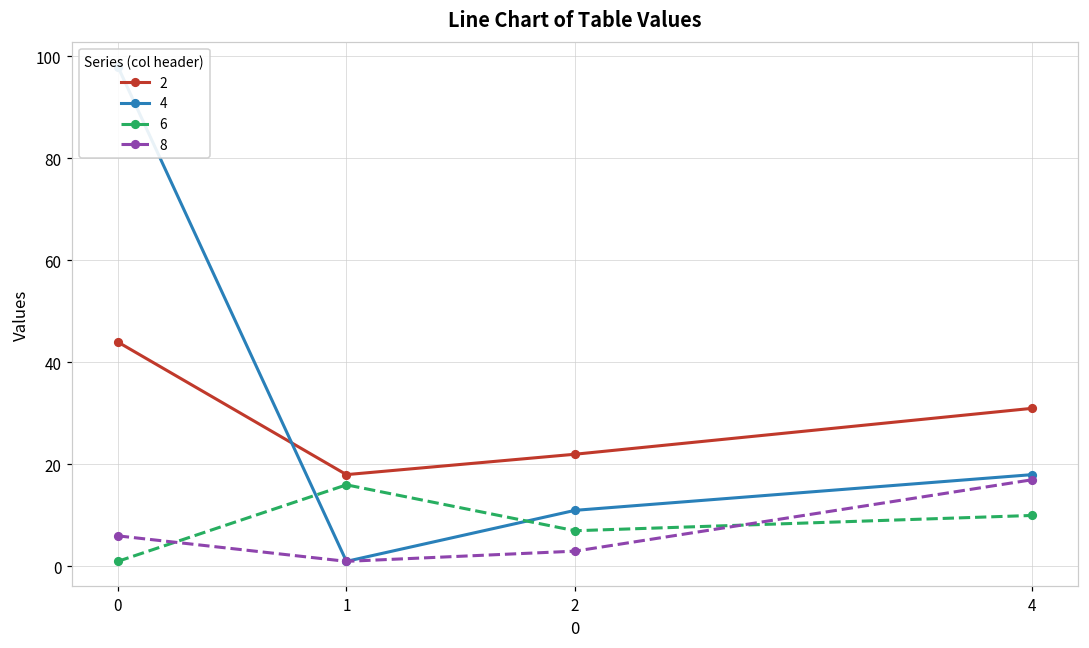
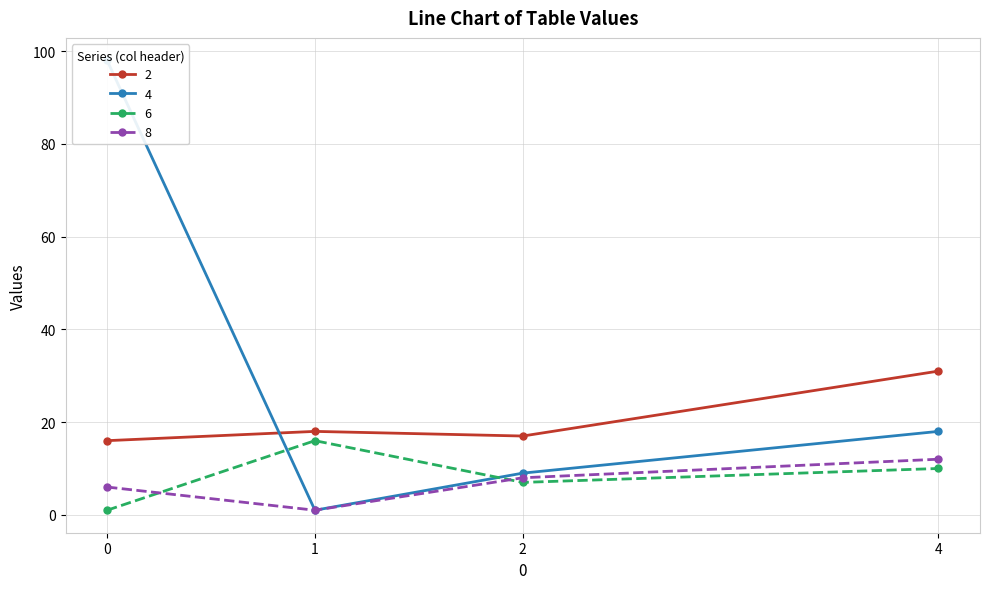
2, 0: 44 -> 16
2, 2: 22 -> 17
4, 2: 11 -> 9
8, 2: 3 -> 8
8, 4: 17 -> 12
